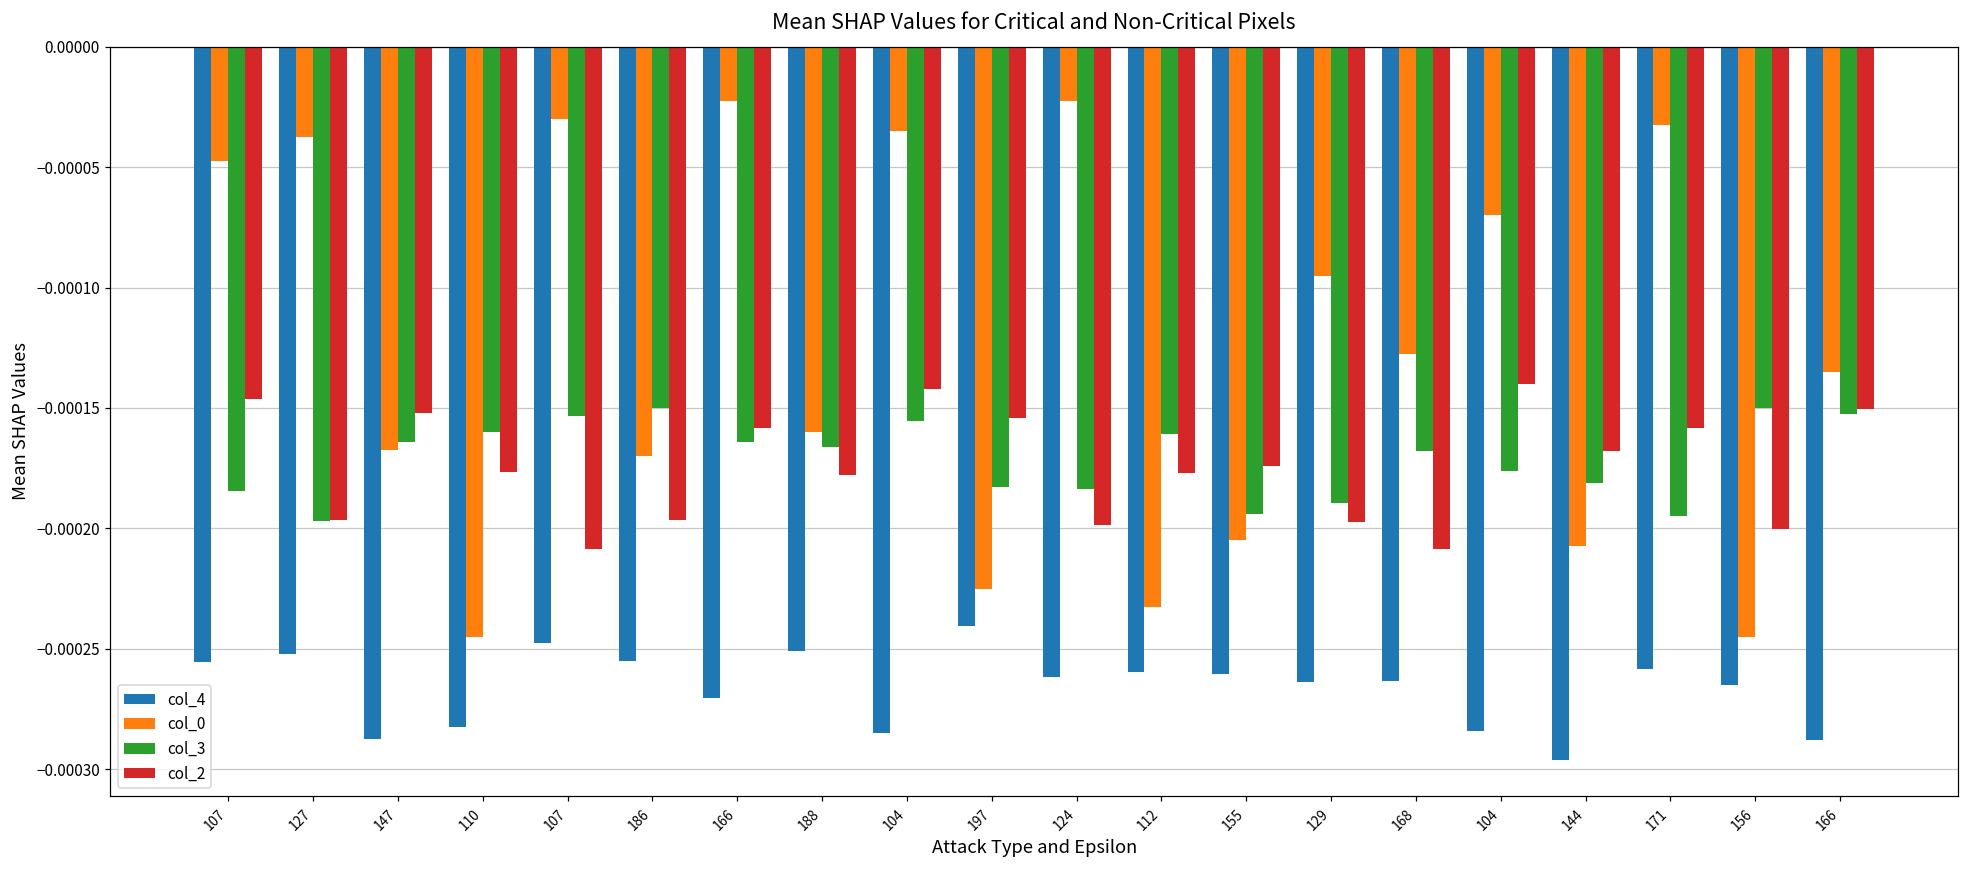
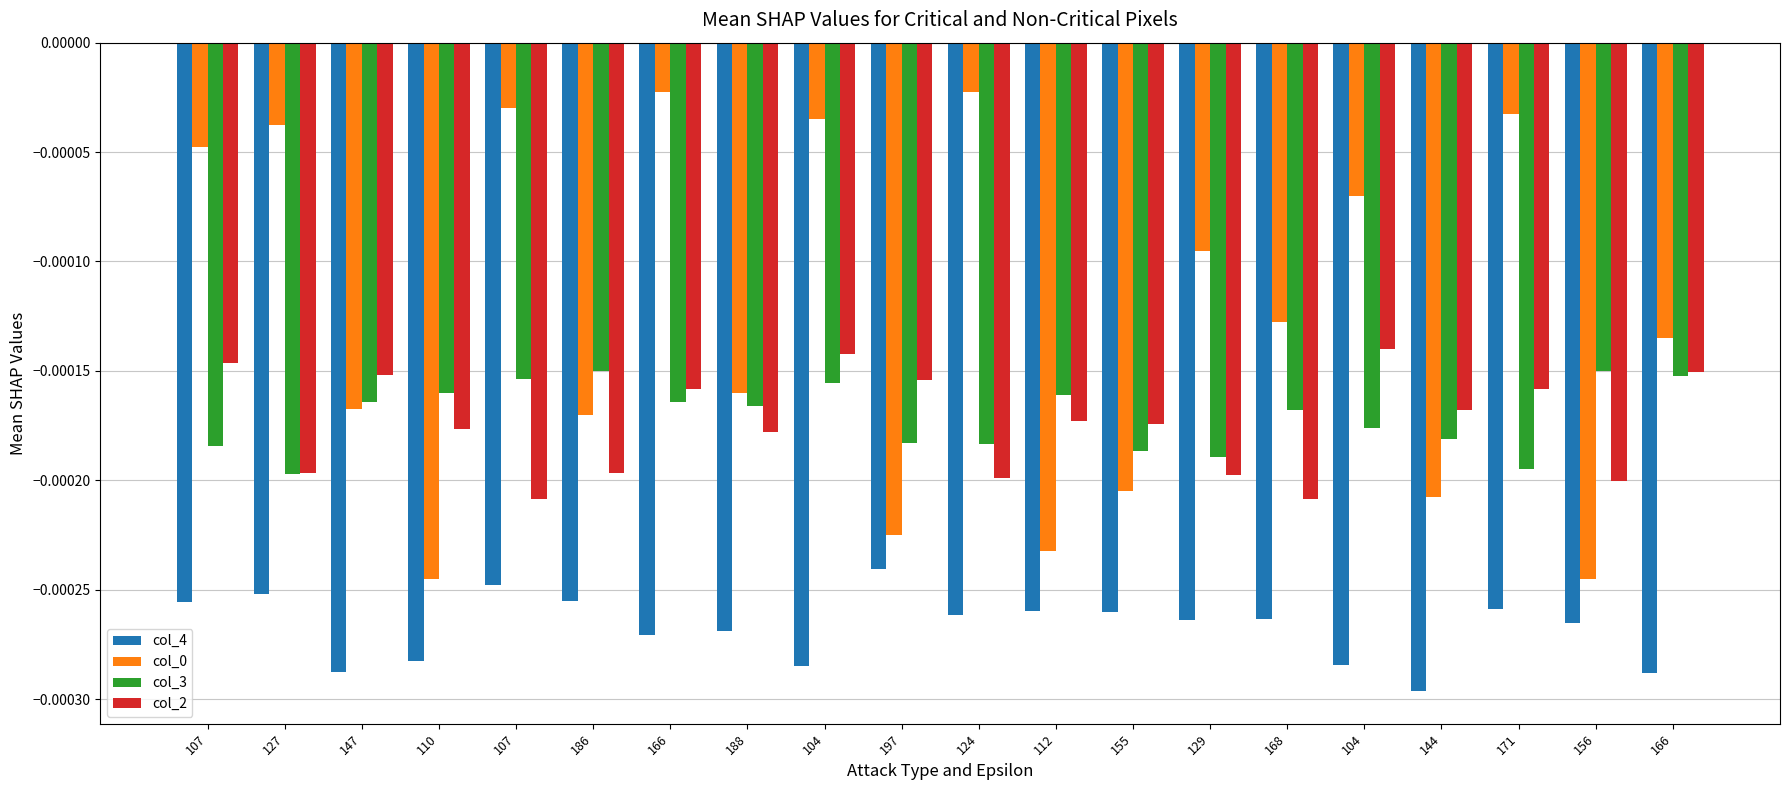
col_4, 188: -0.000251 -> -0.000269
col_2, 112: -0.000177 -> -0.000173
col_3, 155: -0.000194 -> -0.000186
